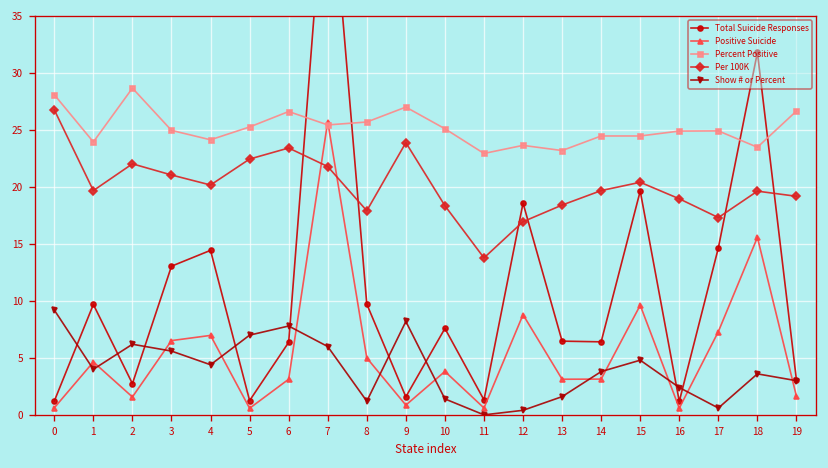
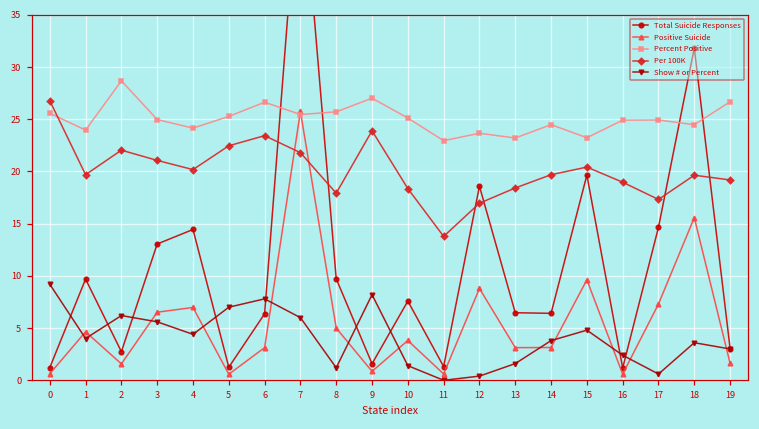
Percent Positive, 0: 28 -> 26
Percent Positive, 15: 24 -> 23
Percent Positive, 18: 23 -> 24
